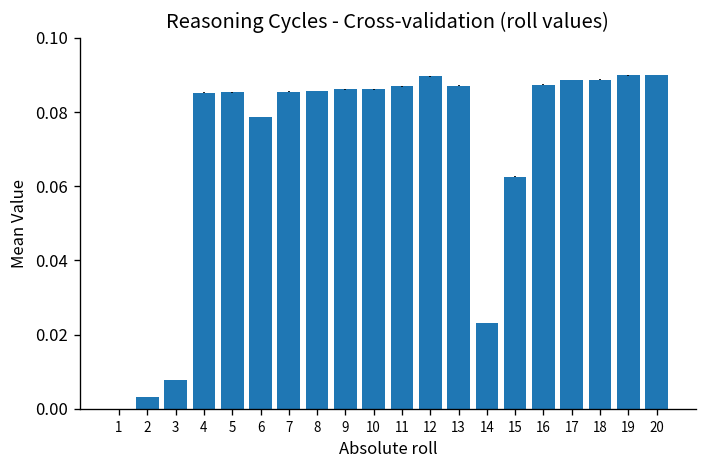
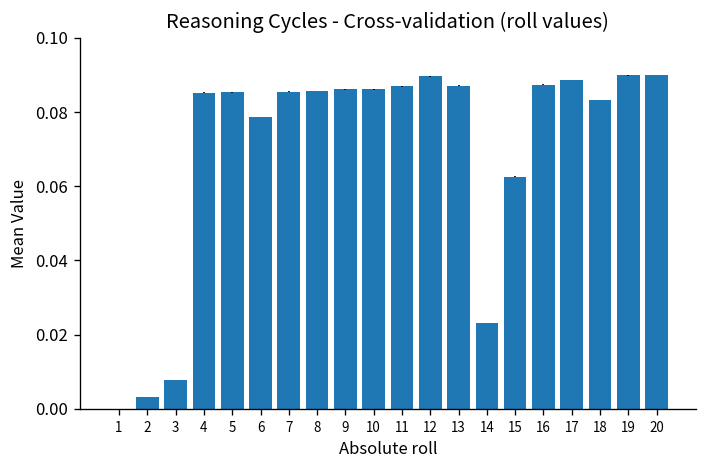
18: 0.089 -> 0.083
